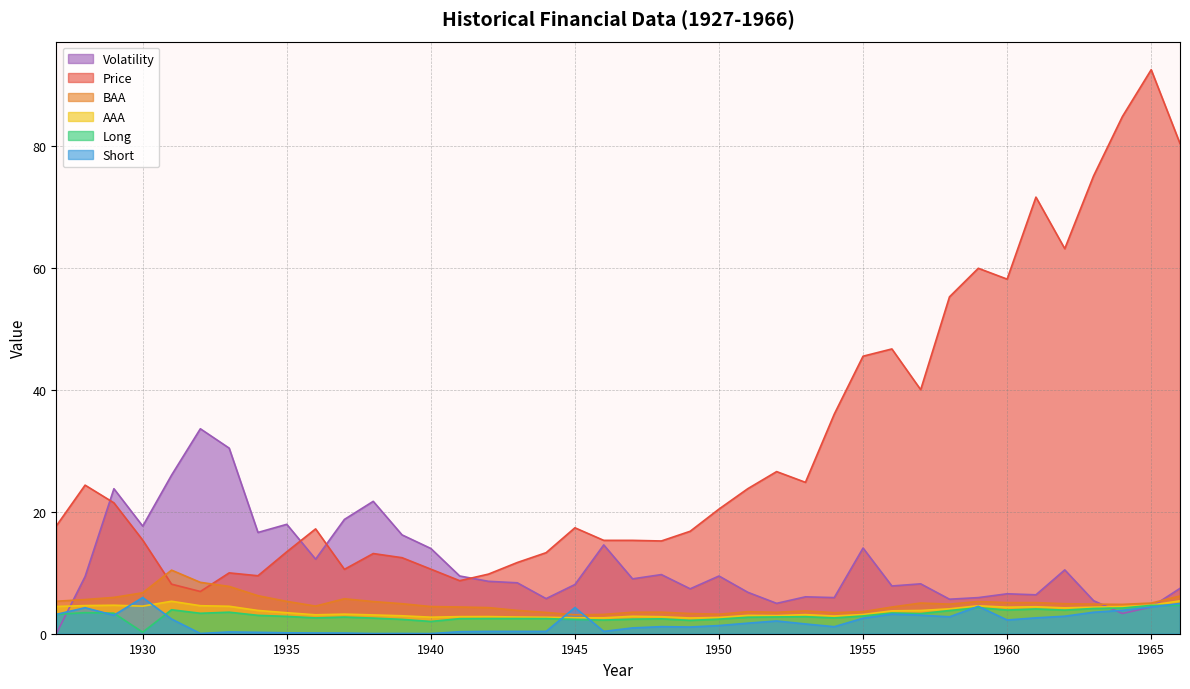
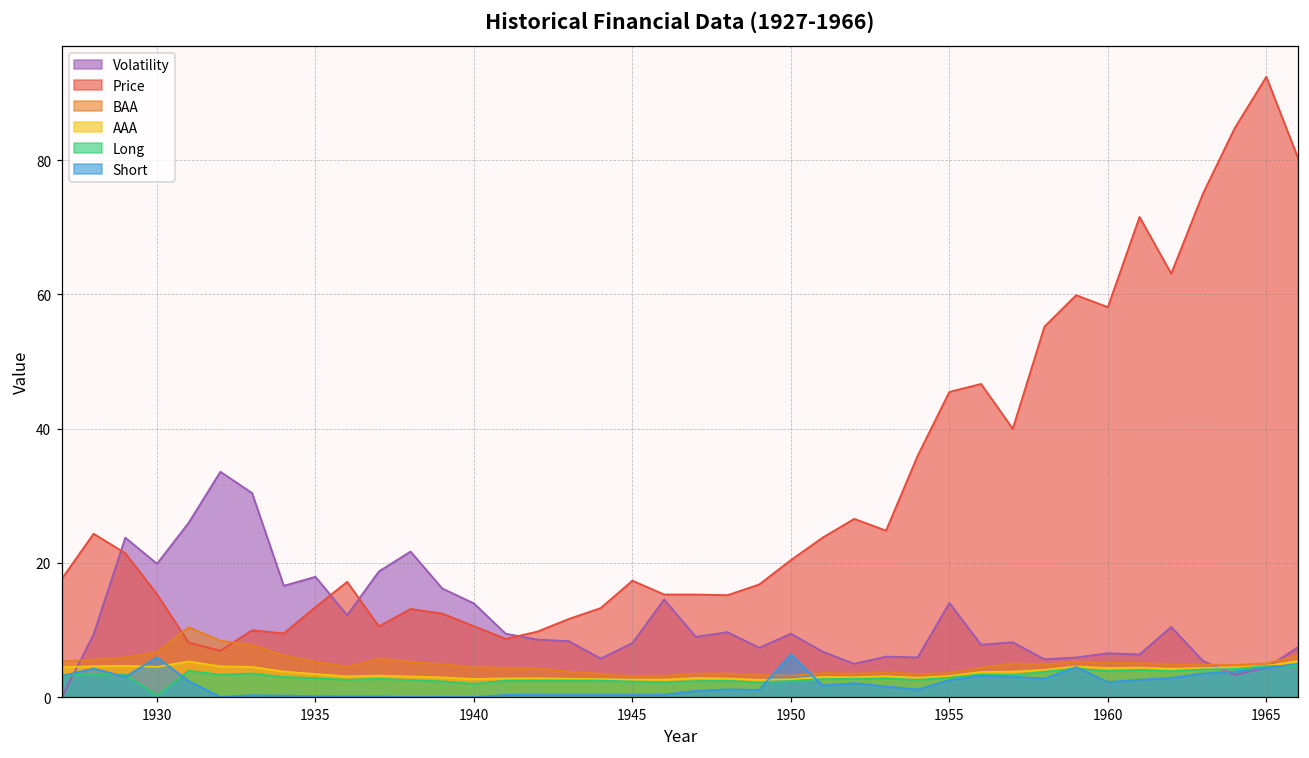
Volatility, 1930: 18 -> 20
Short, 1945: 4 -> 0
Short, 1950: 1 -> 6
